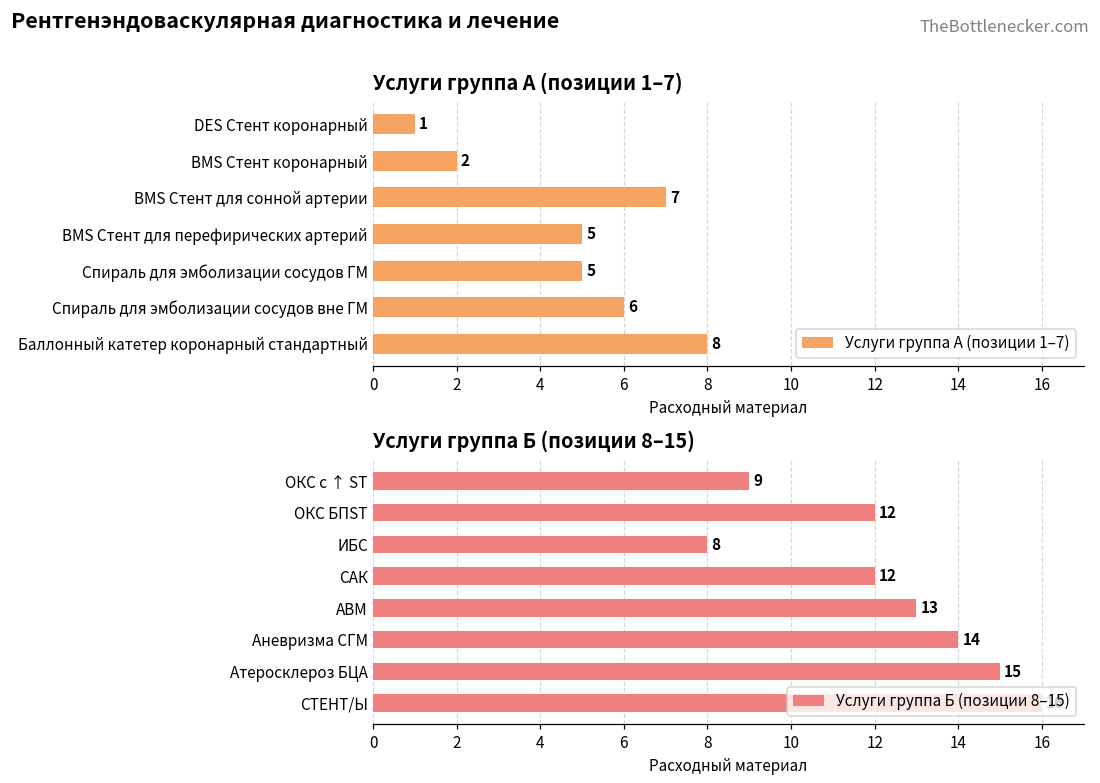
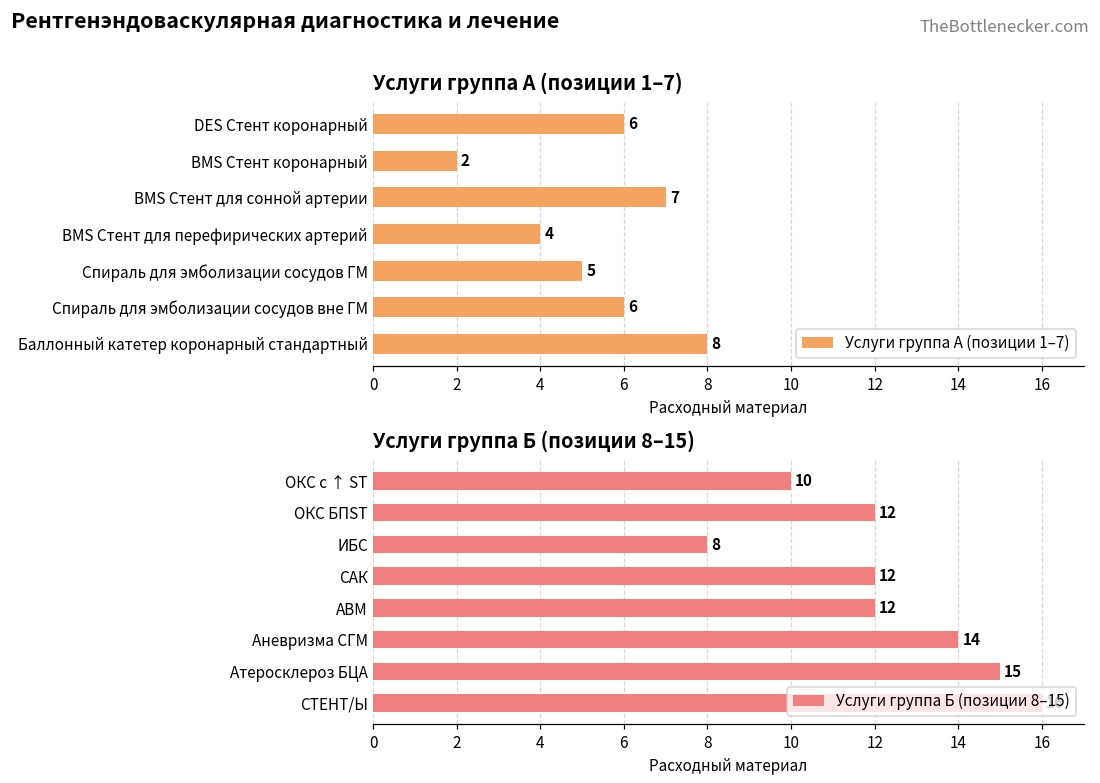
Услуги группа А (позиции 1–7), DES Стент коронарный: 1 -> 6
Услуги группа А (позиции 1–7), BMS Стент для перефирических артерий: 5 -> 4
Услуги группа Б (позиции 8–15), ОКС с ↑ ST: 9 -> 10
Услуги группа Б (позиции 8–15), АВМ: 13 -> 12
